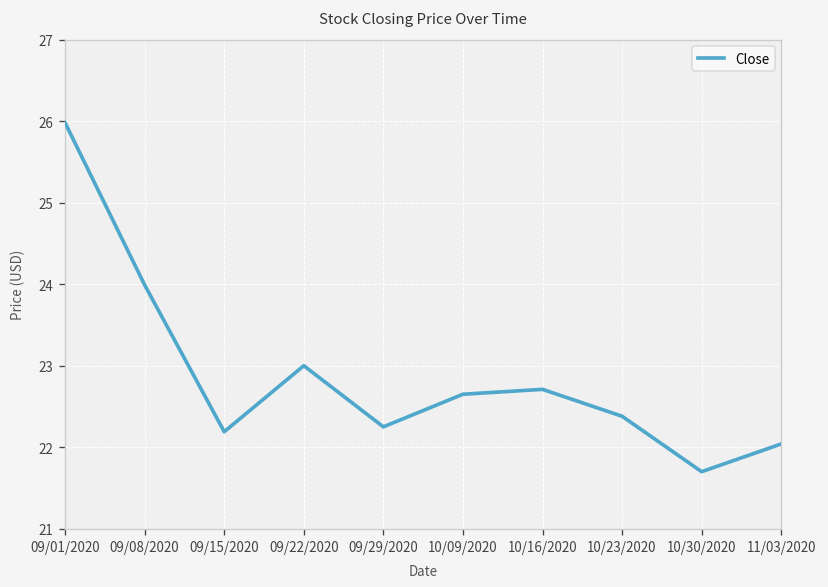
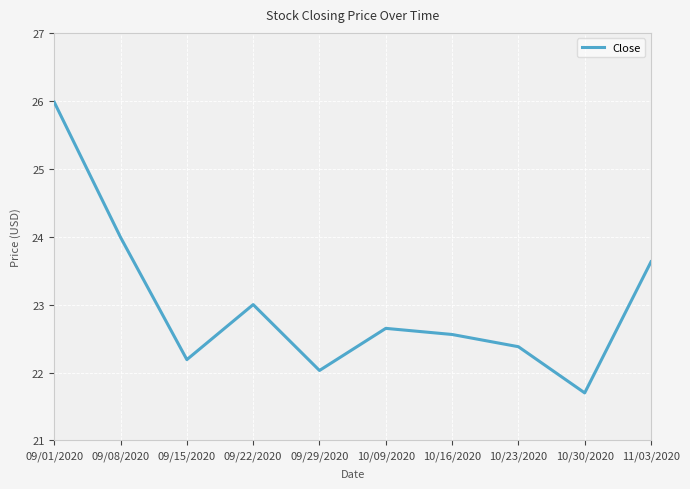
09/29/2020: 22.3 -> 22.0
10/16/2020: 22.7 -> 22.6
11/03/2020: 22.0 -> 23.6
